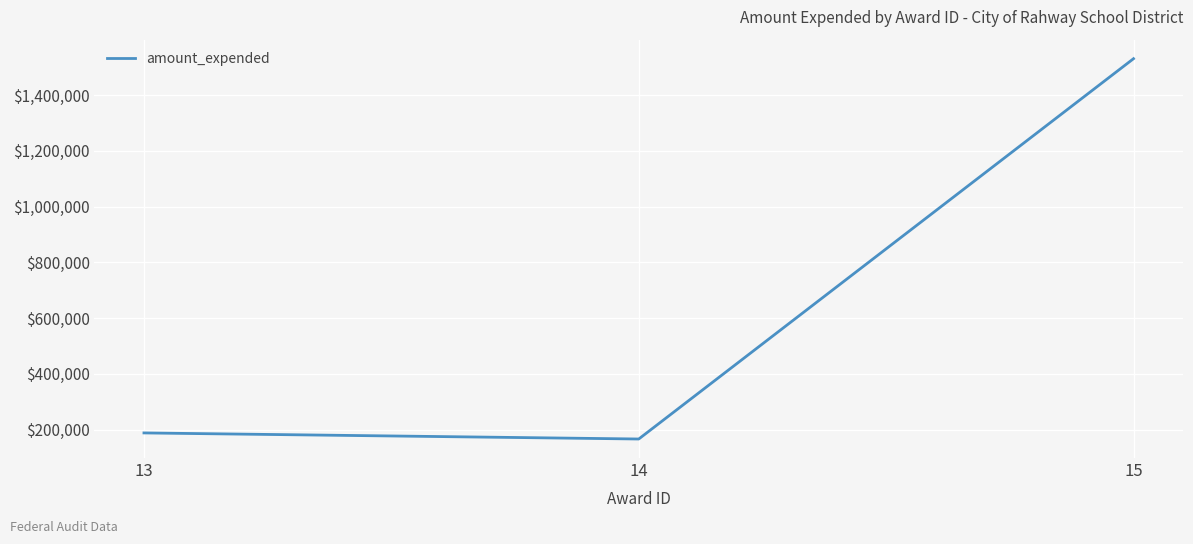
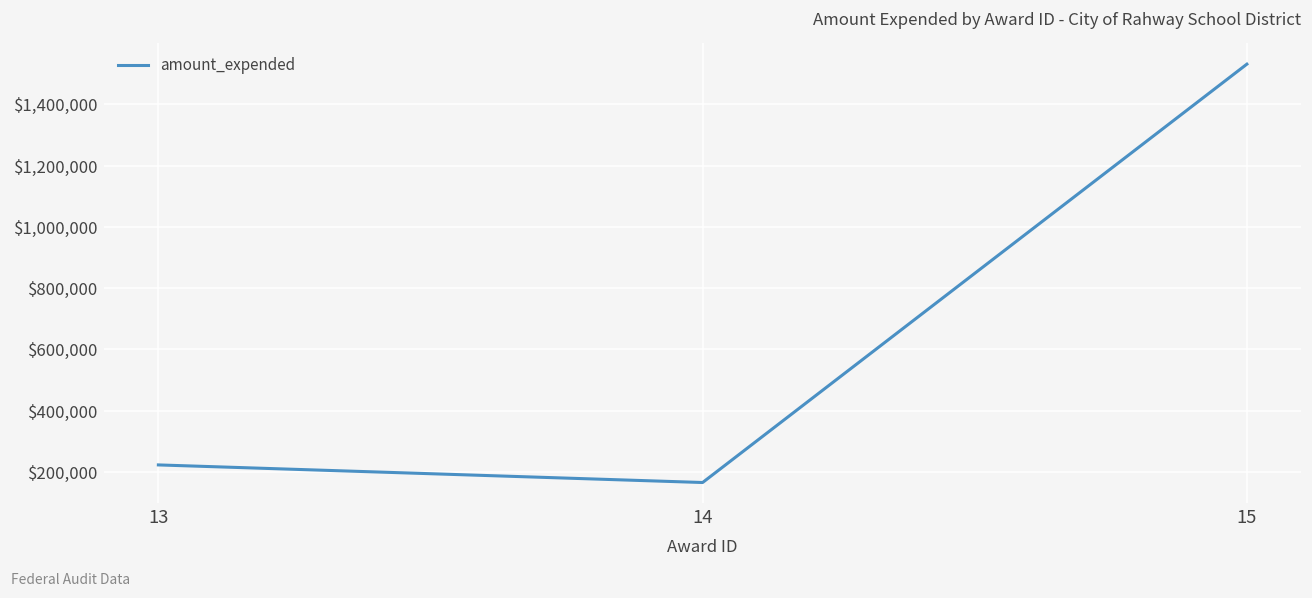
13: $190,000 -> $220,000
